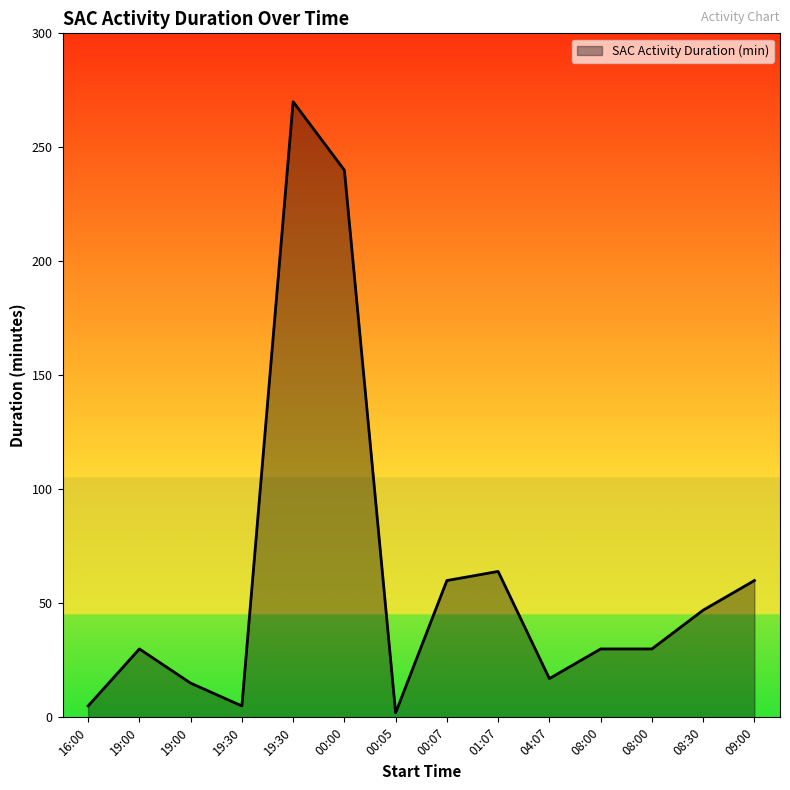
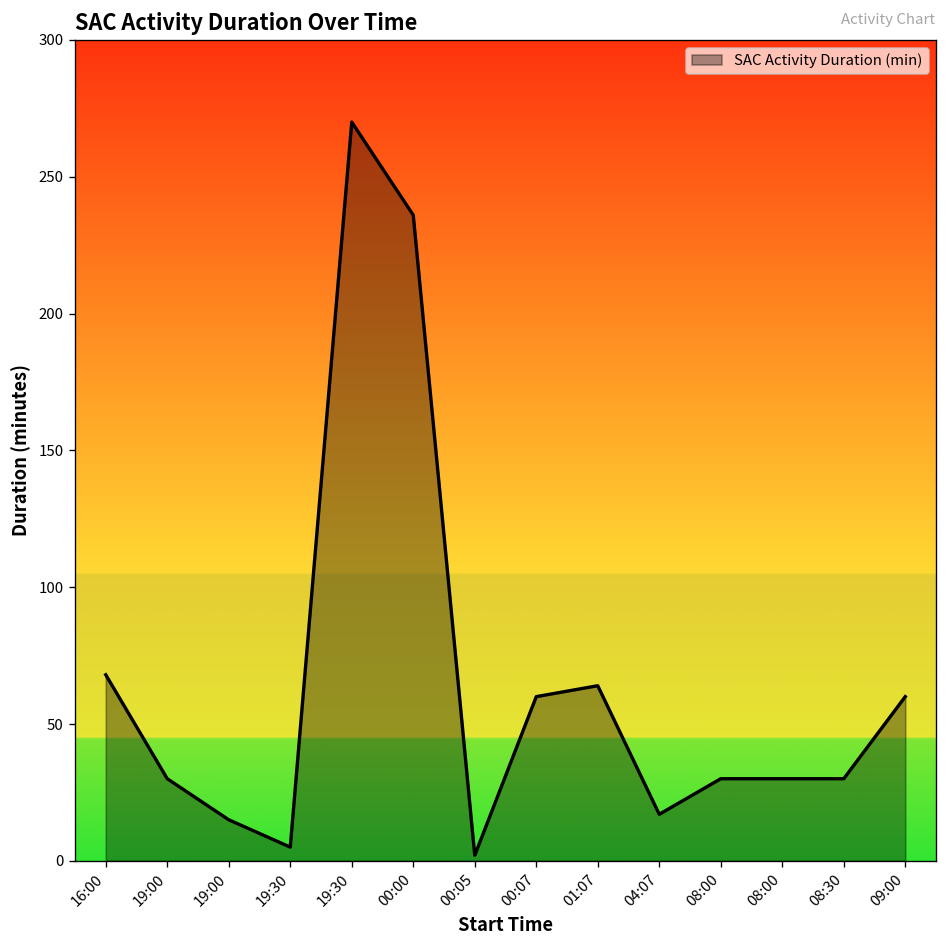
16:00: 5 -> 68
00:00: 240 -> 236
08:30: 47 -> 30
